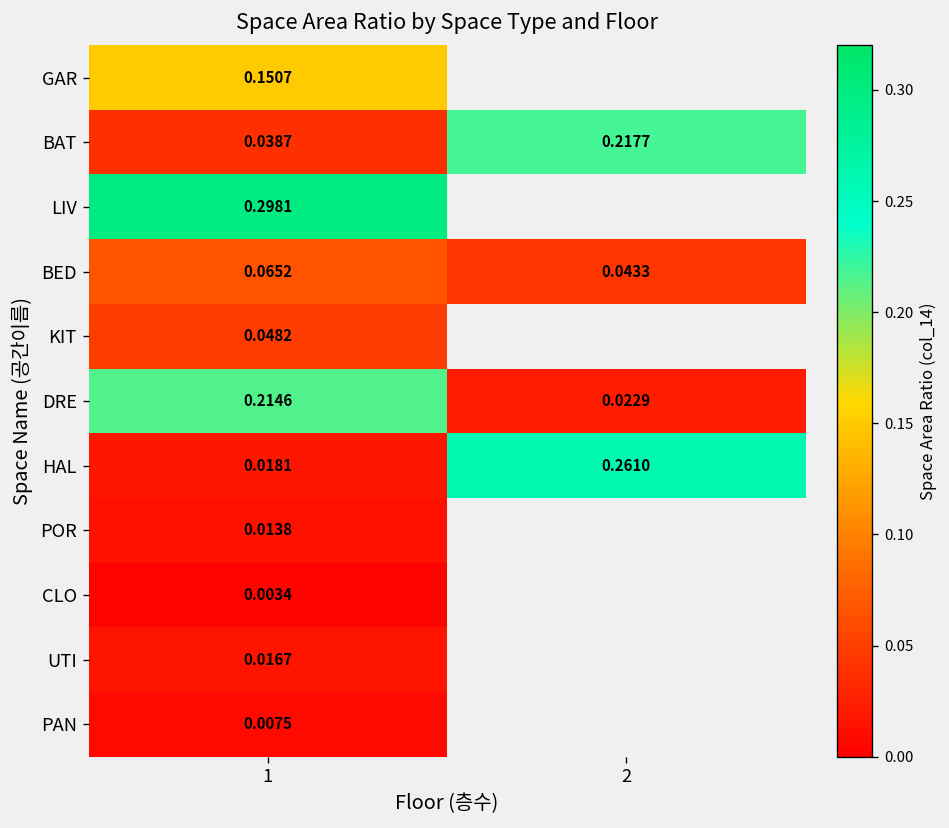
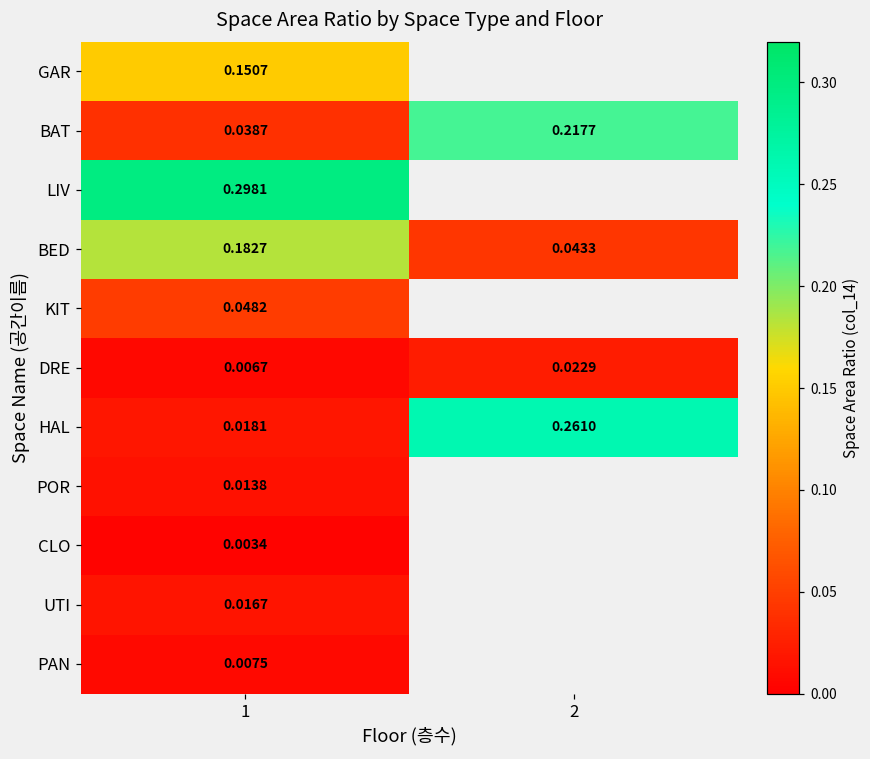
BED, 1: 0.0652 -> 0.1827
DRE, 1: 0.2146 -> 0.0067
